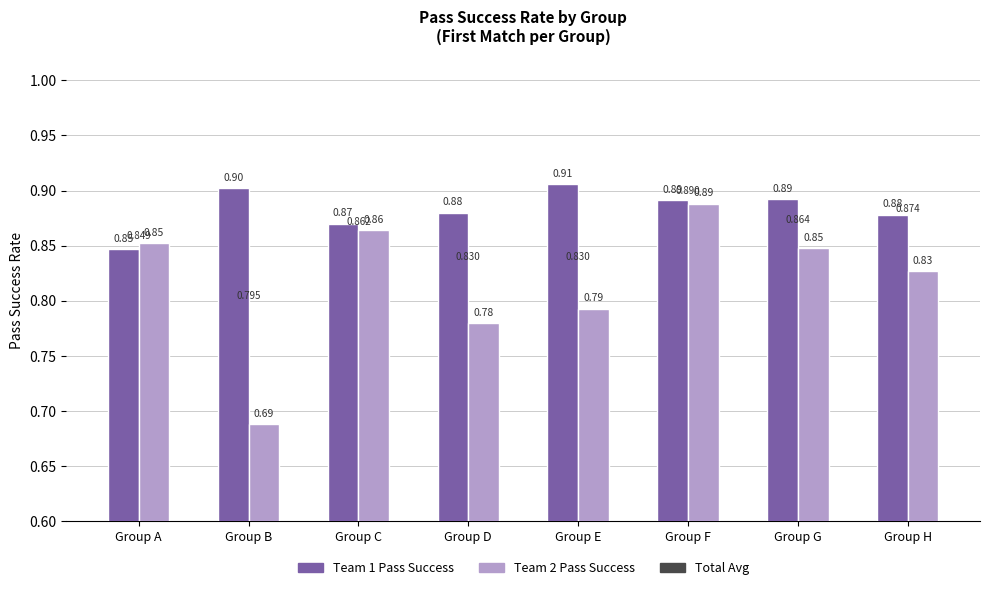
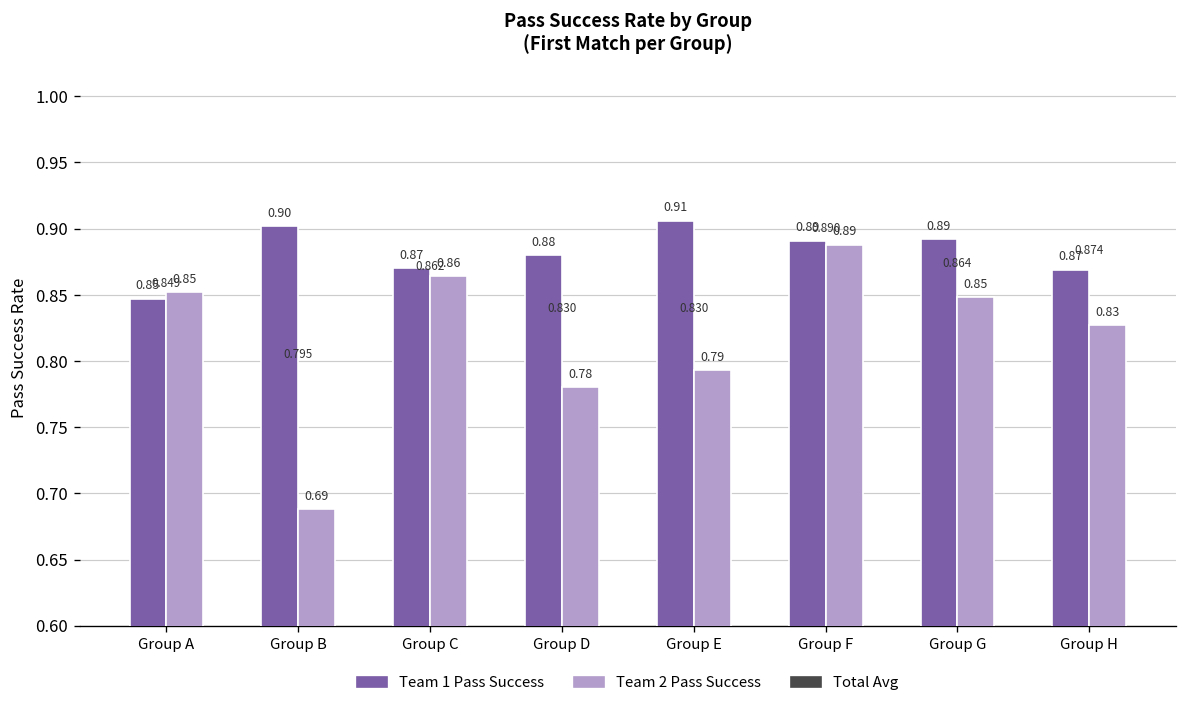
Team 1 Pass Success, Group H: 0.88 -> 0.87
